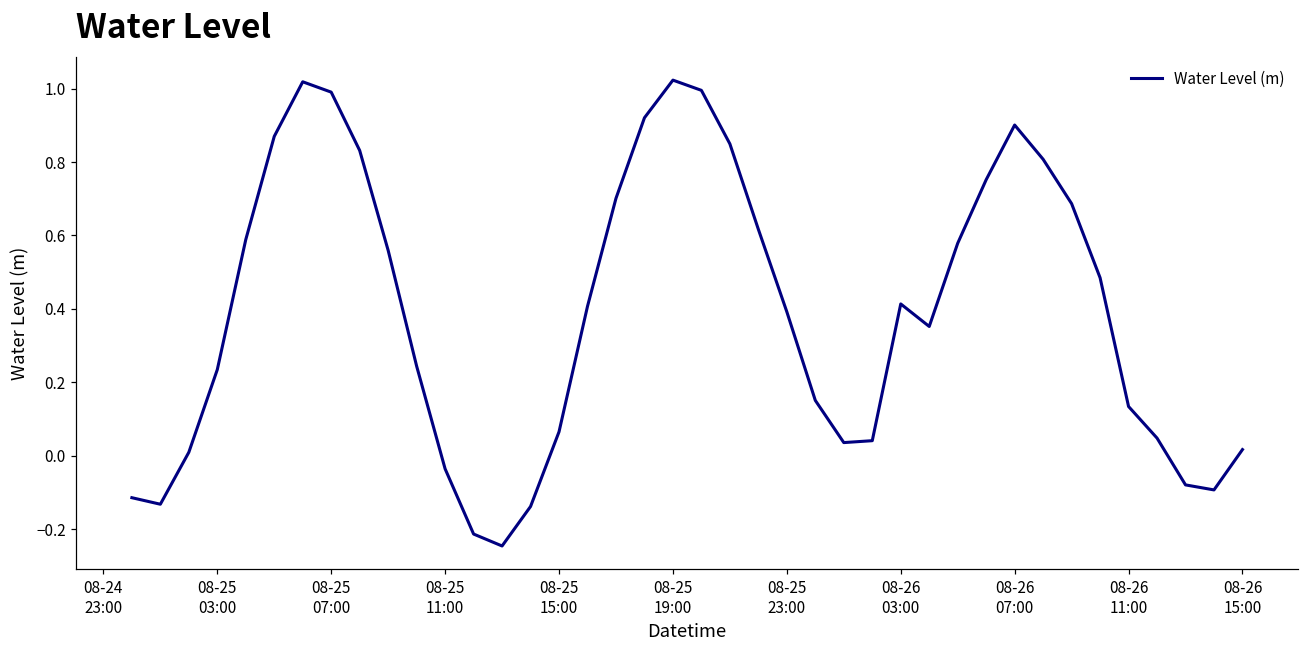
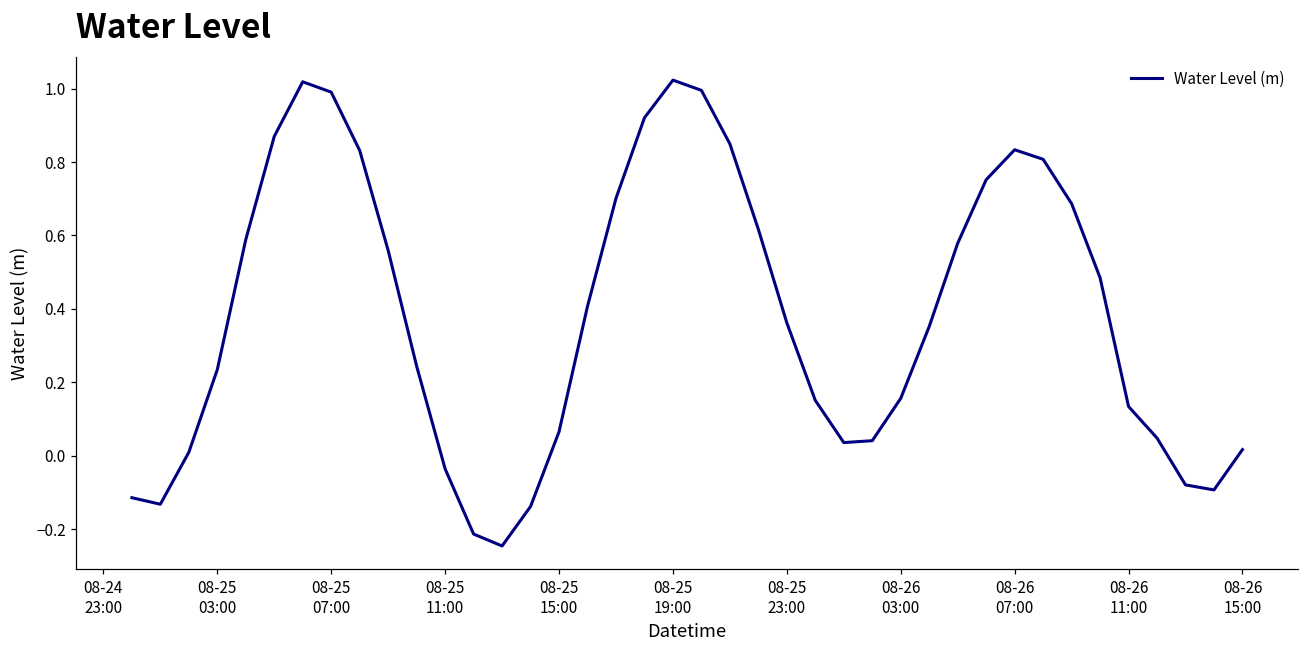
08-25 23:00: 0.39 -> 0.36
08-26 03:00: 0.41 -> 0.16
08-26 07:00: 0.90 -> 0.83
